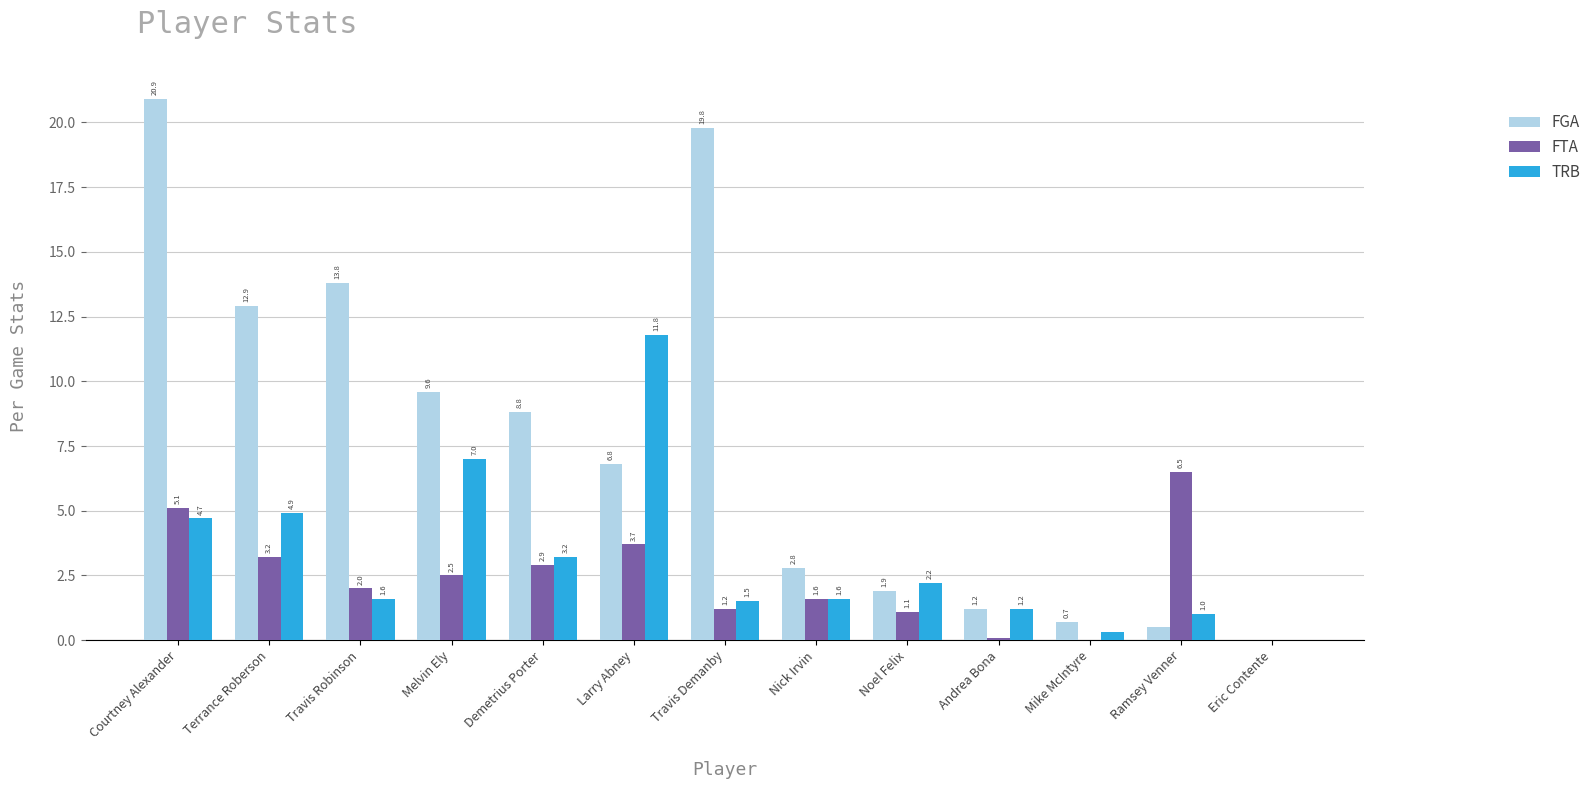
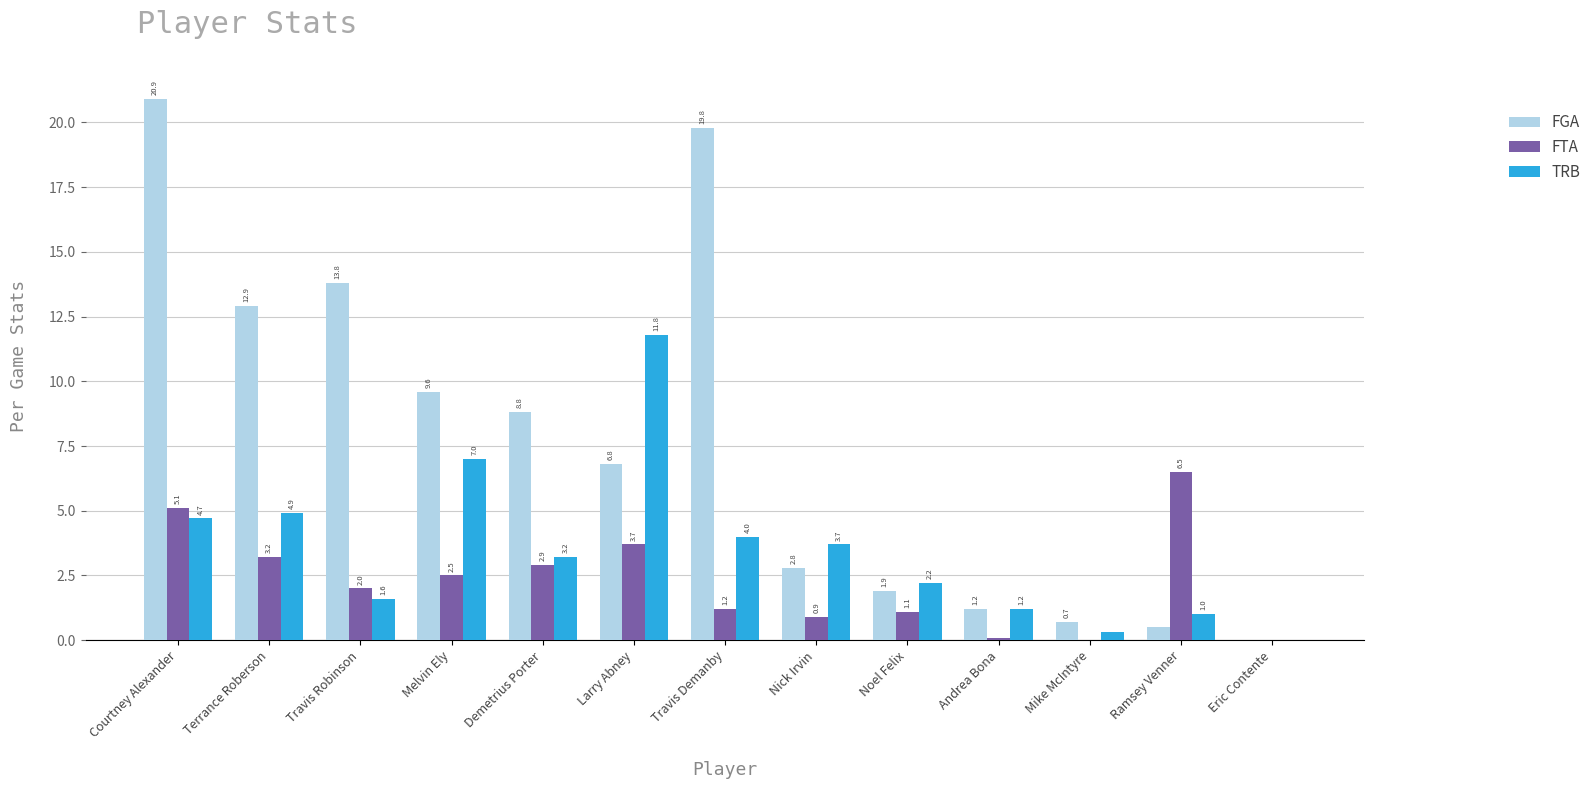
TRB, Travis Demanby: 1.5 -> 4.0
FTA, Nick Irvin: 1.6 -> 0.9
TRB, Nick Irvin: 1.6 -> 3.7
